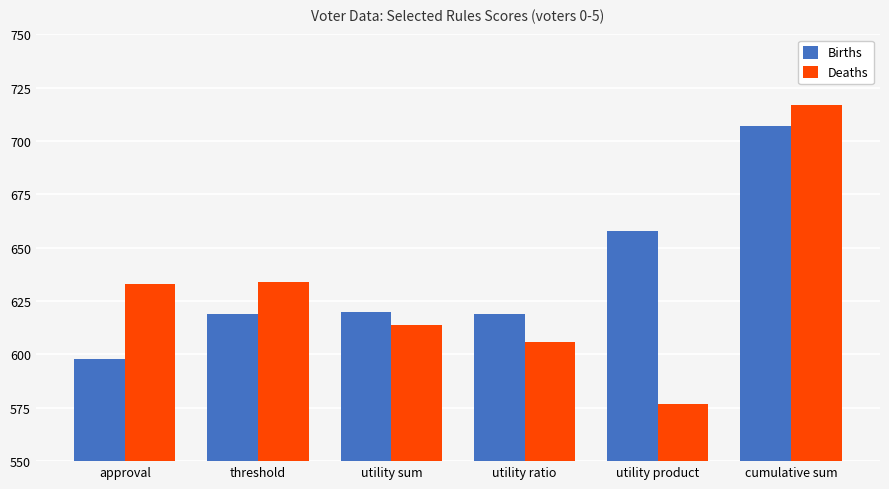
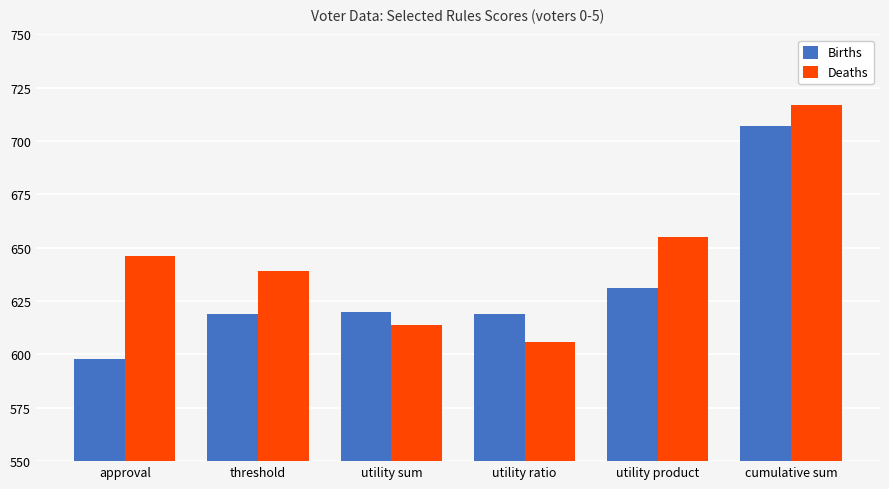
Deaths, approval: 633 -> 646
Deaths, threshold: 634 -> 639
Births, utility product: 658 -> 631
Deaths, utility product: 577 -> 655
